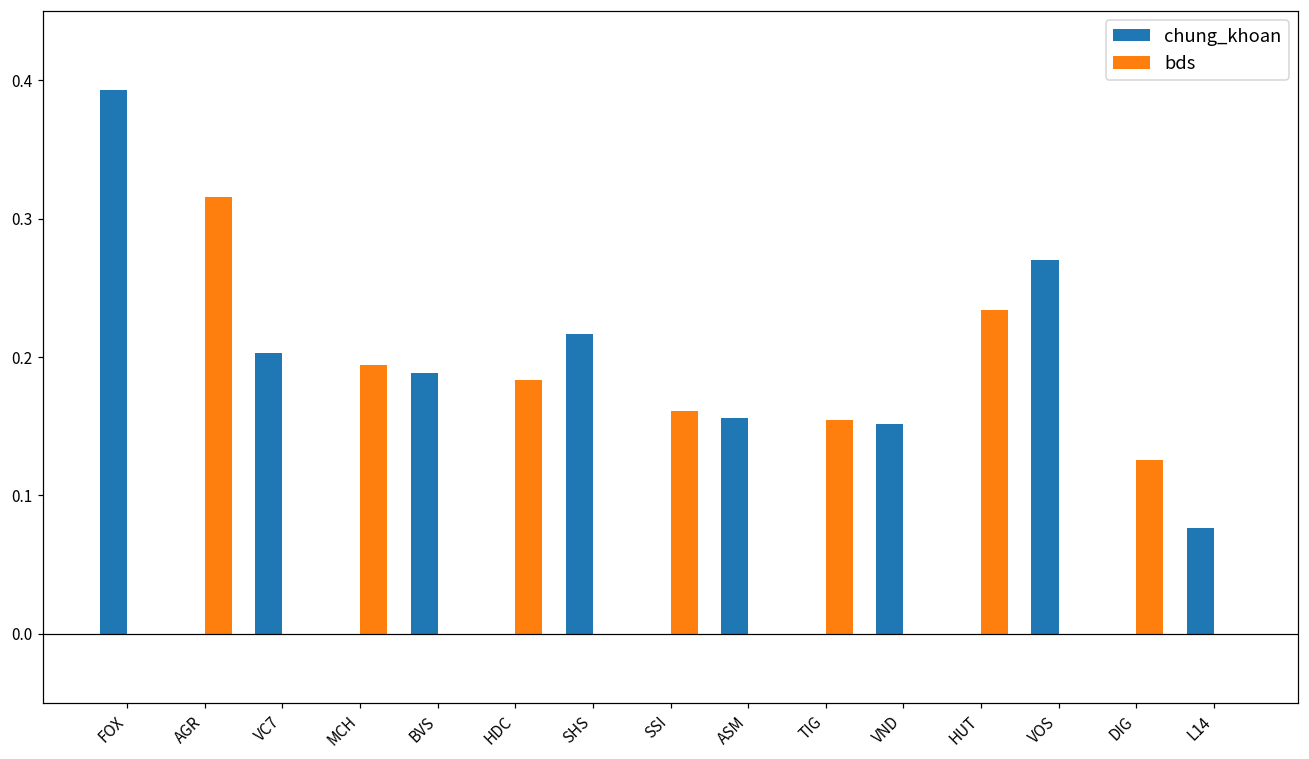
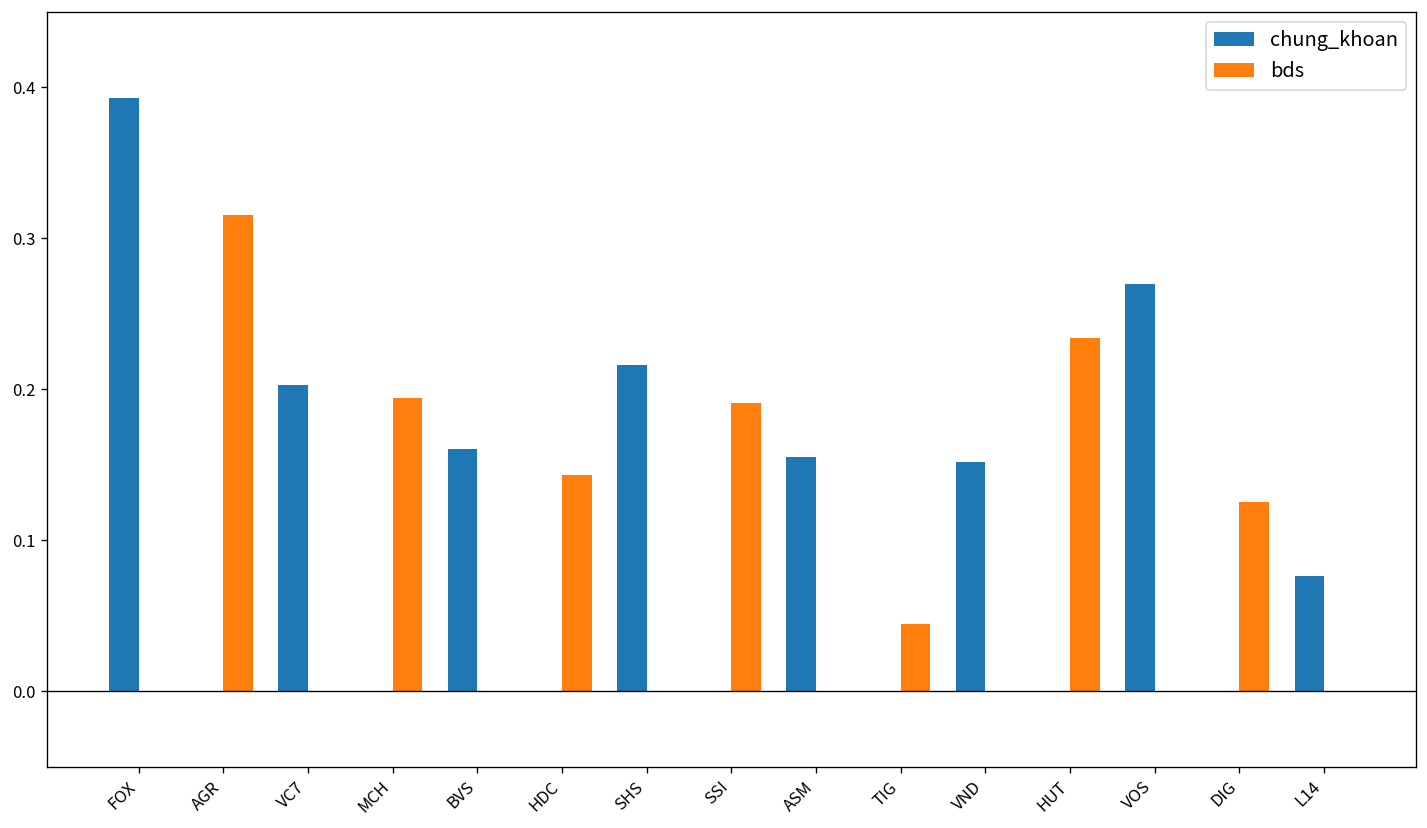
chung_khoan, BVS: 0.189 -> 0.161
bds, HDC: 0.184 -> 0.143
bds, SSI: 0.161 -> 0.191
bds, TIG: 0.154 -> 0.045
